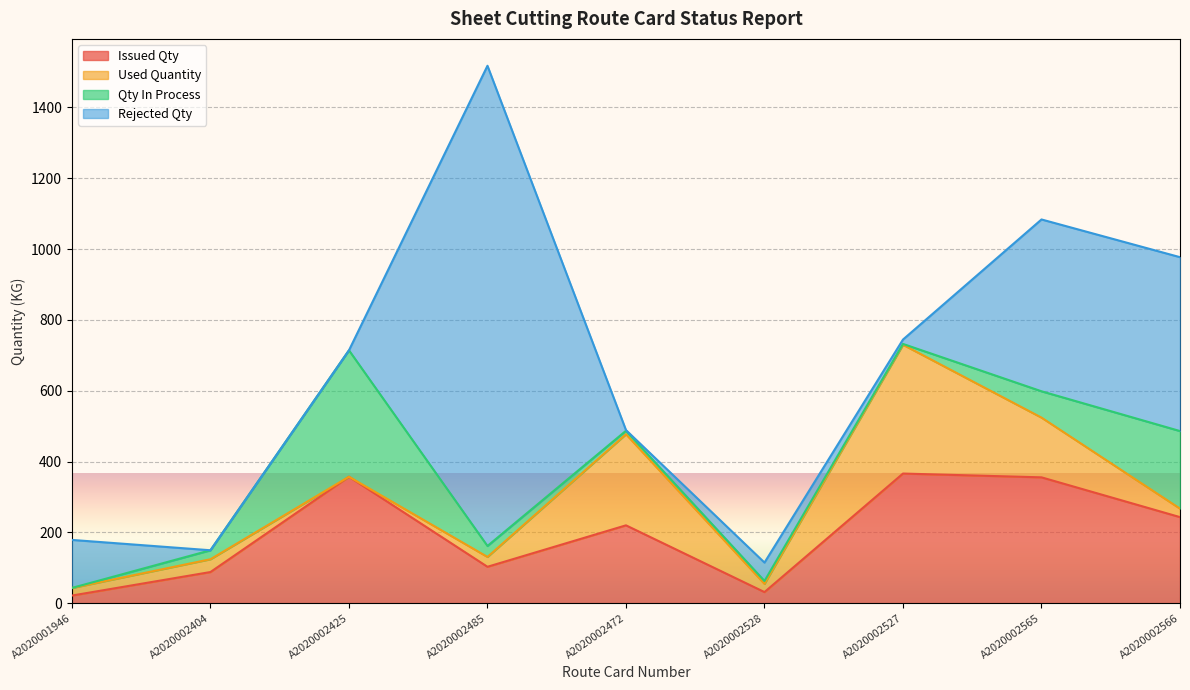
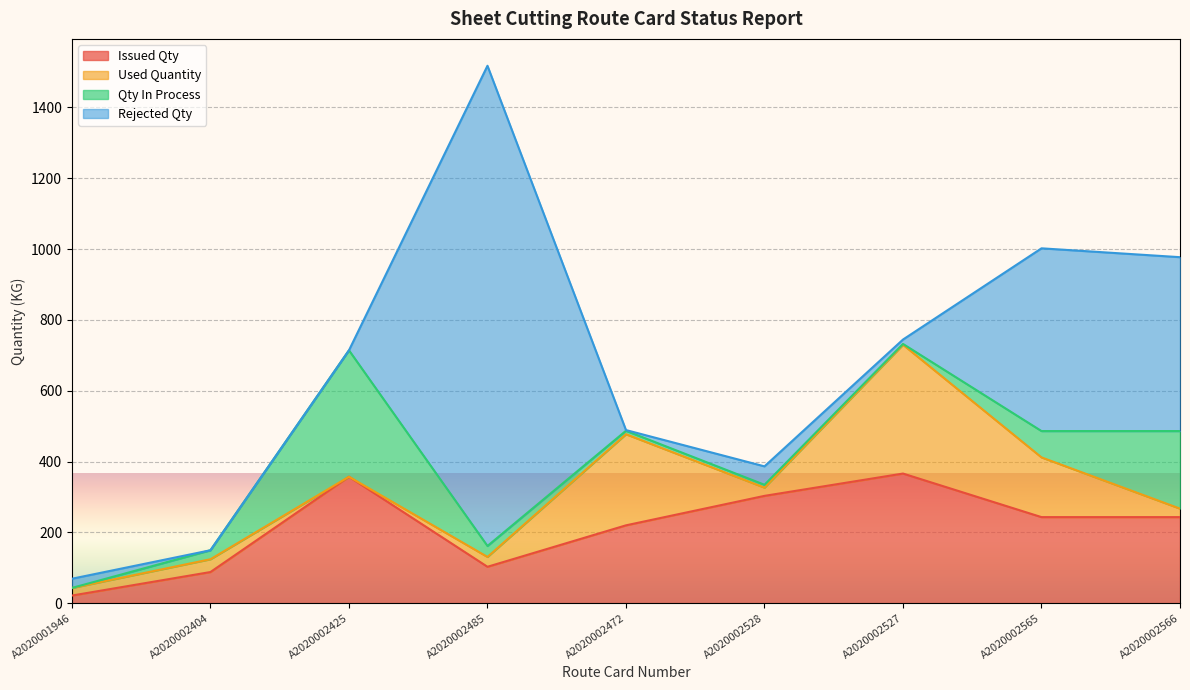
Rejected Qty, A2020001946: 140 -> 30
Issued Qty, A2020002528: 30 -> 300
Issued Qty, A2020002565: 360 -> 240
Rejected Qty, A2020002565: 490 -> 520
